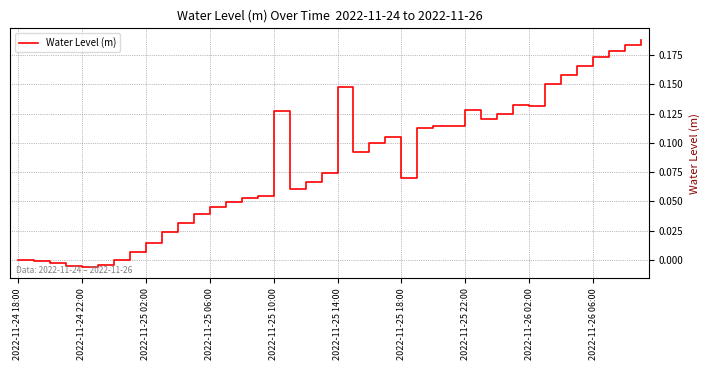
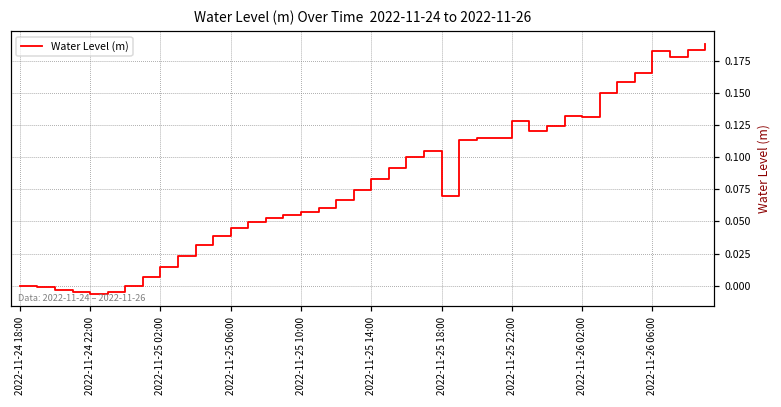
2022-11-25 10:00: 0.127 -> 0.057
2022-11-25 14:00: 0.148 -> 0.083
2022-11-26 06:00: 0.173 -> 0.183
